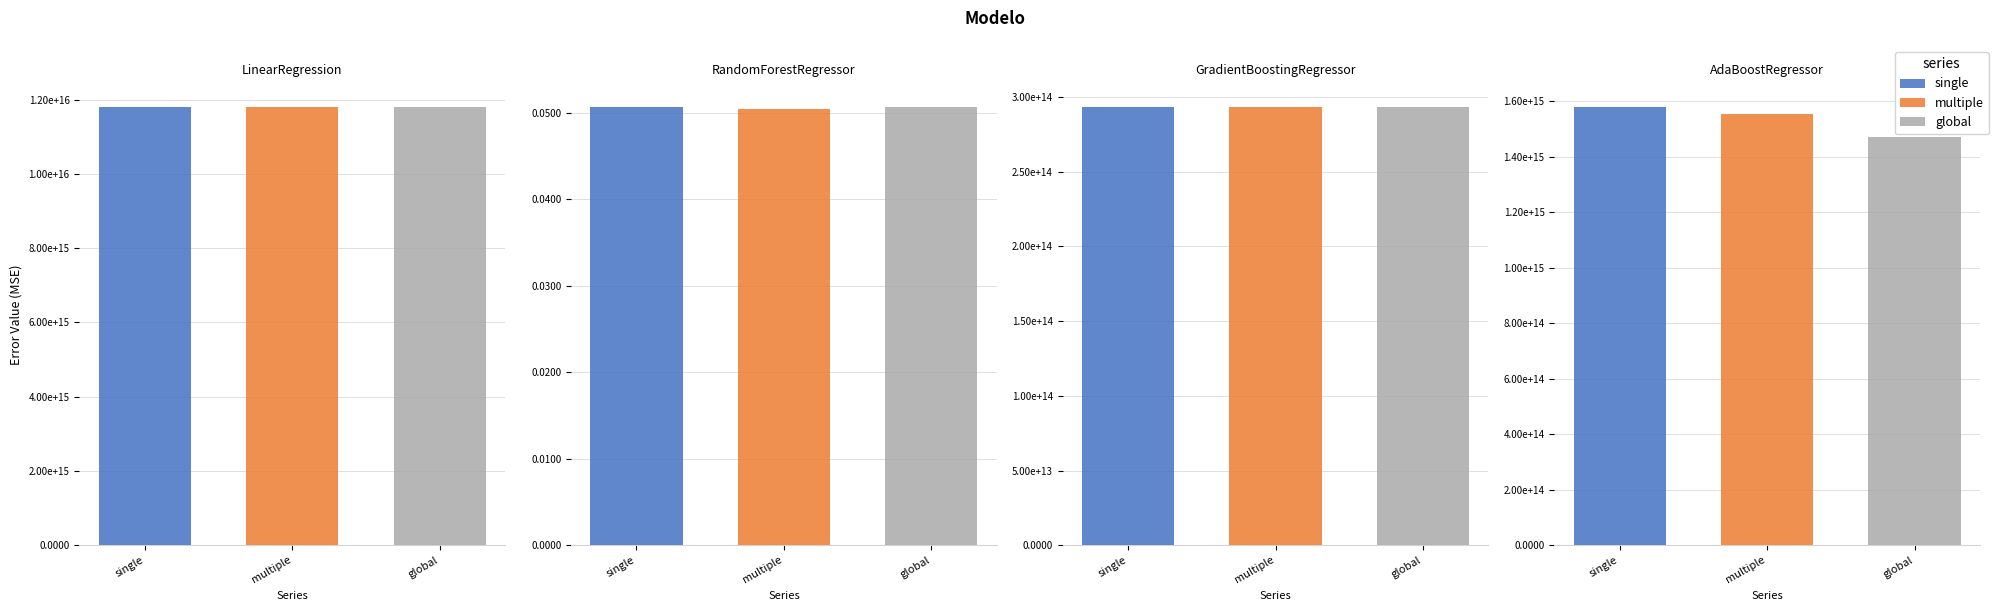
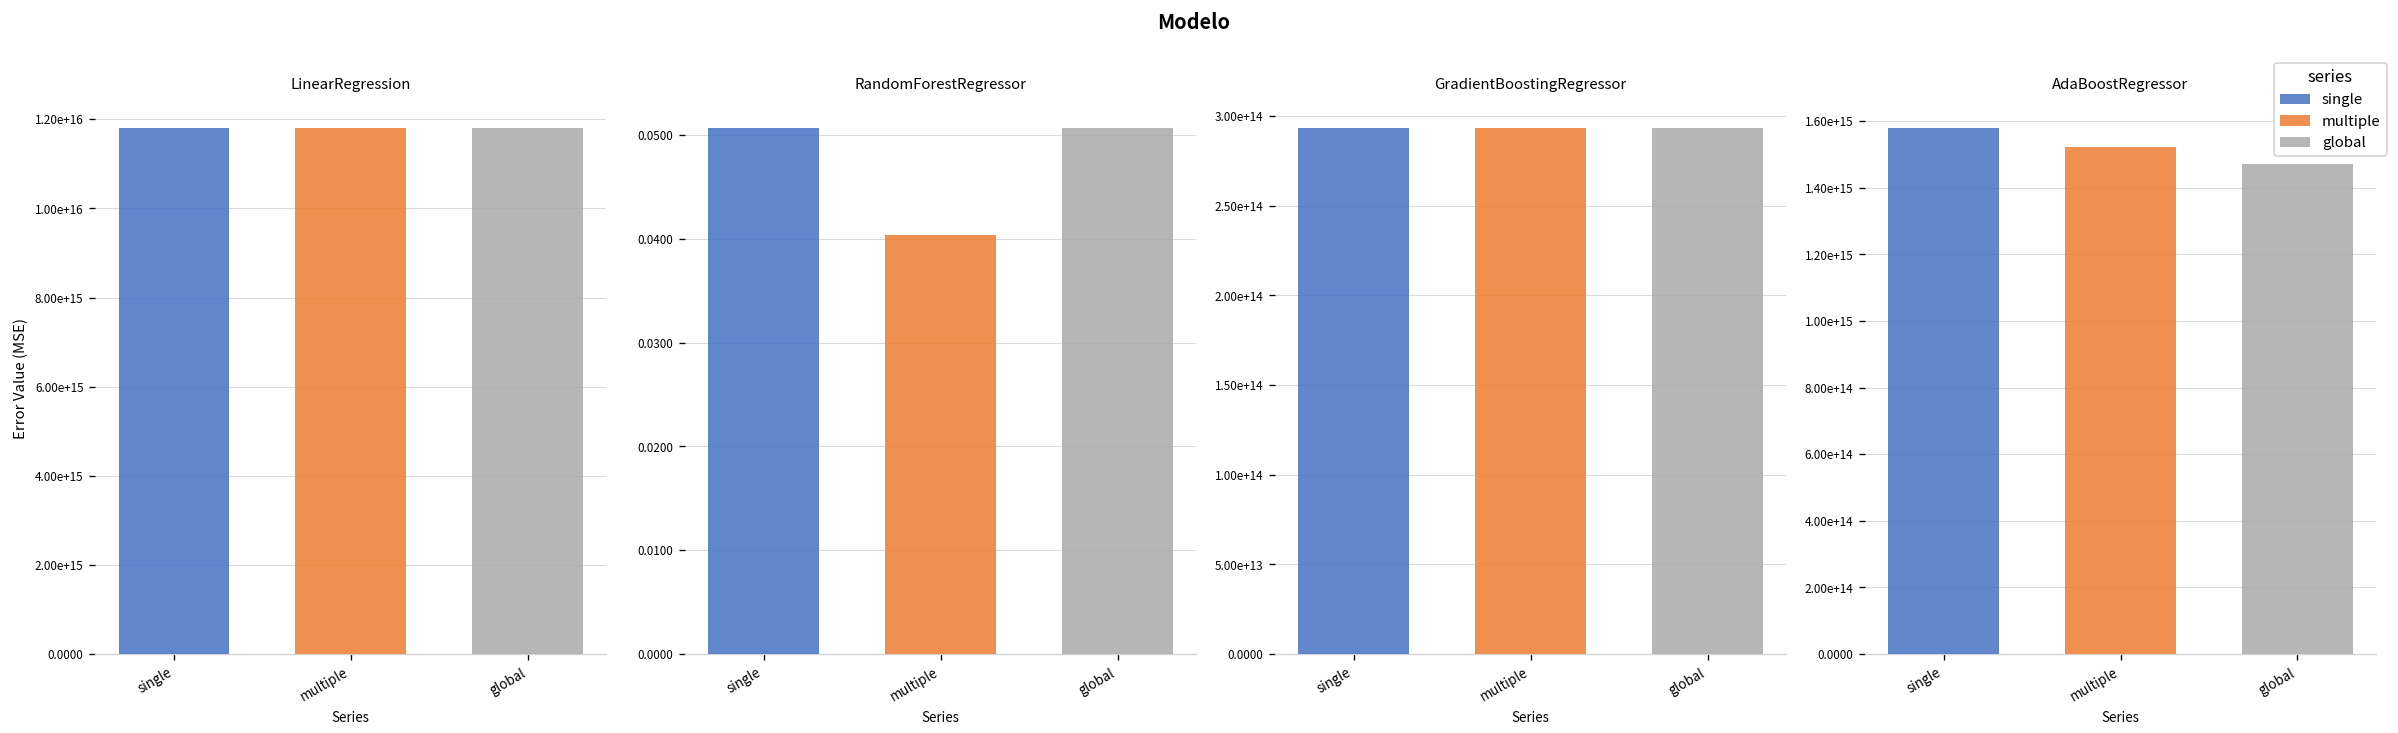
RandomForestRegressor, multiple: 0.050 -> 0.040
AdaBoostRegressor, multiple: 1550000000000000 -> 1520000000000000
